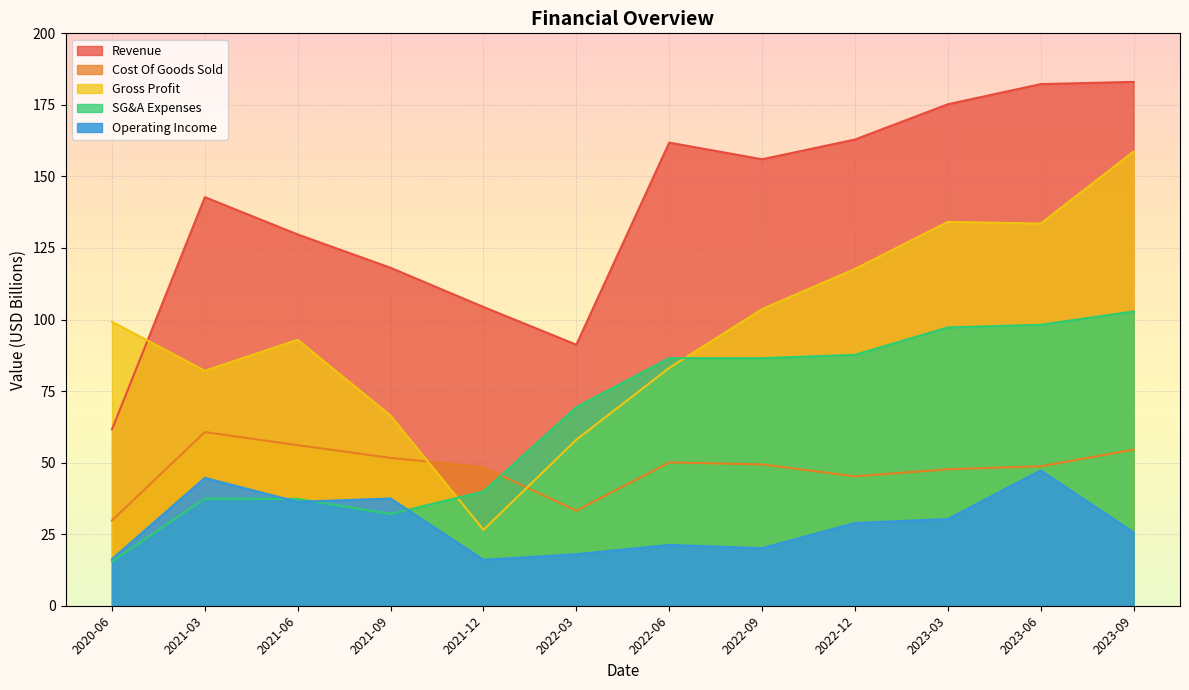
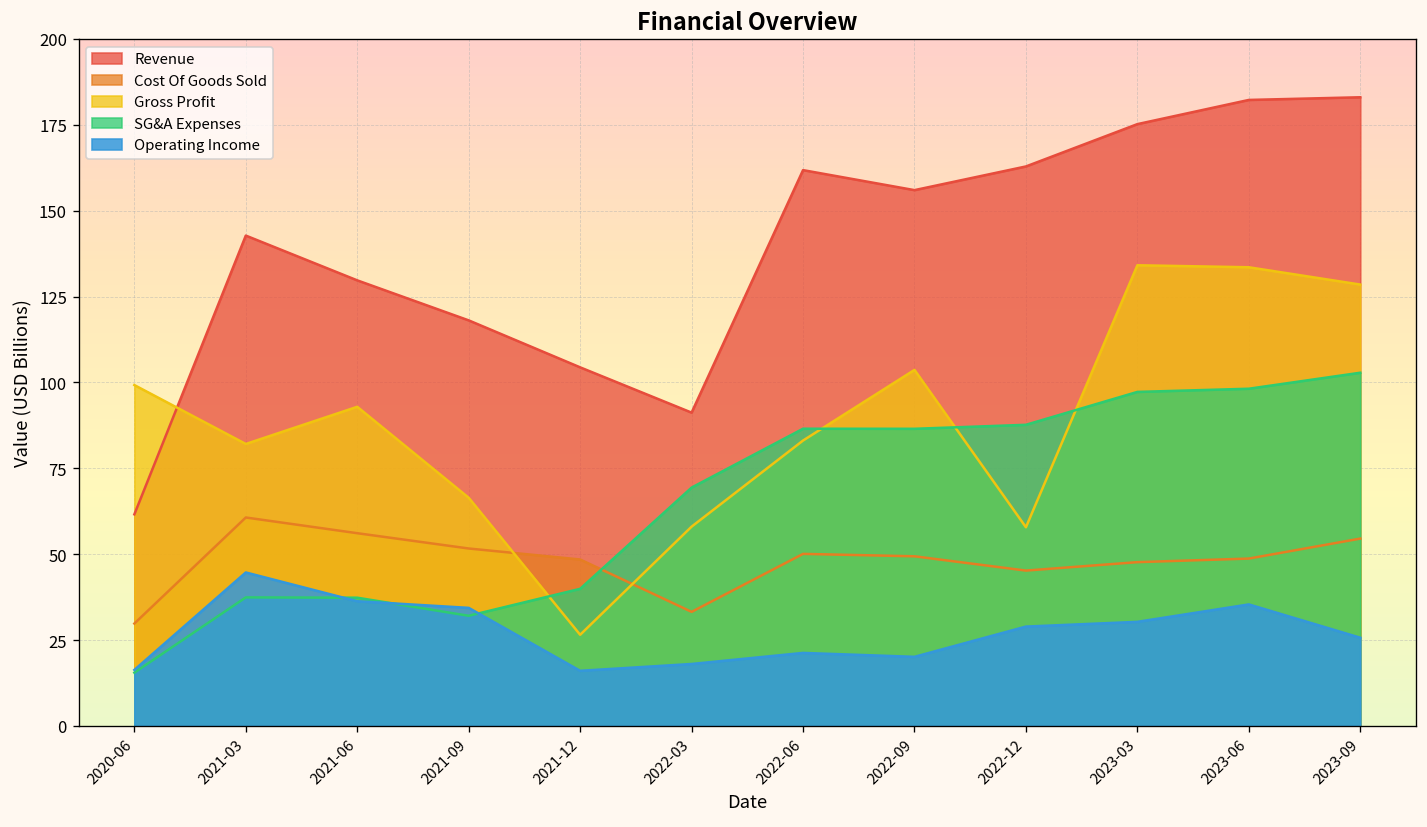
Operating Income, 2021-09: 37 -> 34
Gross Profit, 2022-12: 118 -> 58
Operating Income, 2023-06: 47 -> 35
Gross Profit, 2023-09: 159 -> 129
